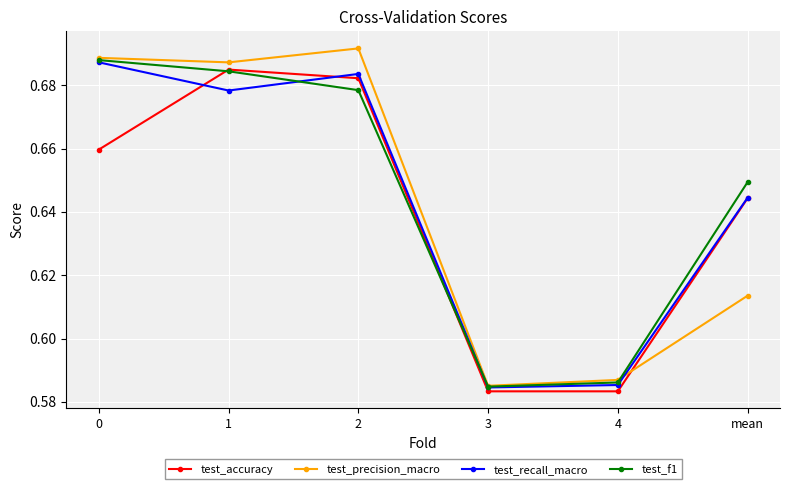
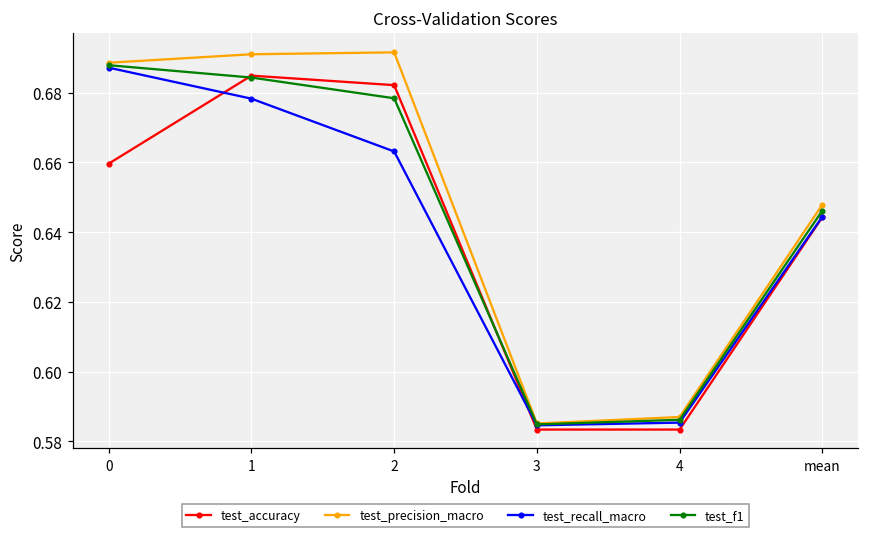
test_precision_macro, 1: 0.687 -> 0.691
test_recall_macro, 2: 0.684 -> 0.663
test_precision_macro, mean: 0.614 -> 0.648
test_f1, mean: 0.649 -> 0.646
